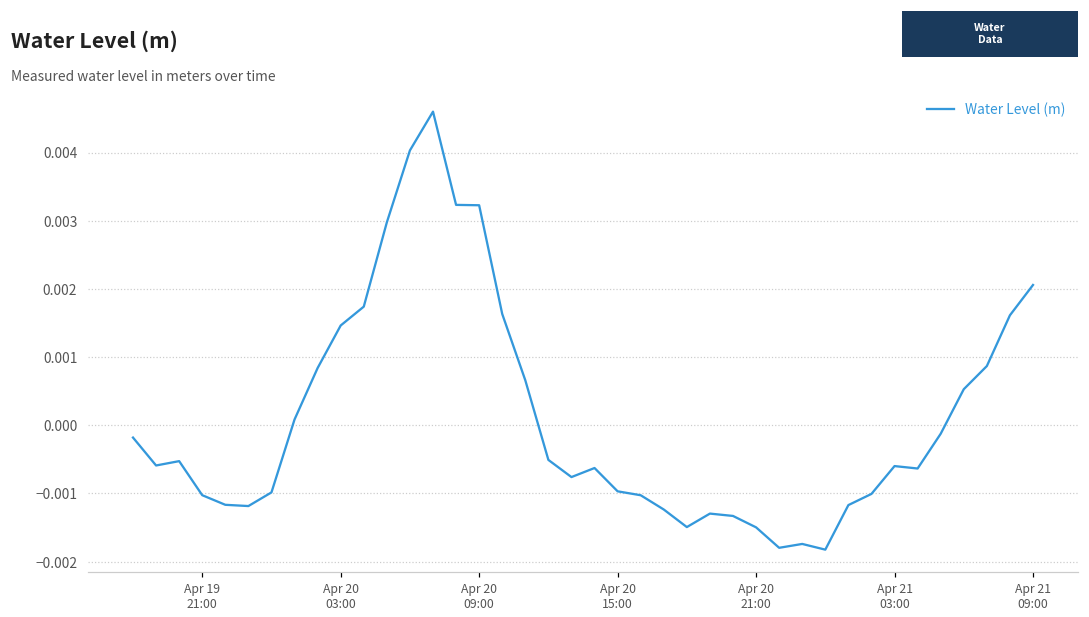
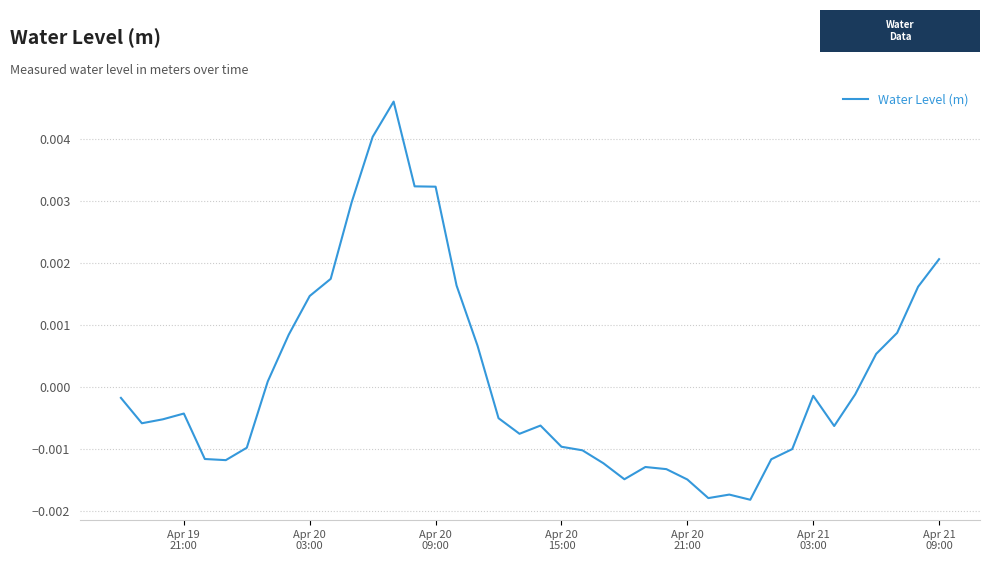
Apr 19 21:00: -0.0010 -> -0.0004
Apr 21 03:00: -0.0006 -> -0.0001
